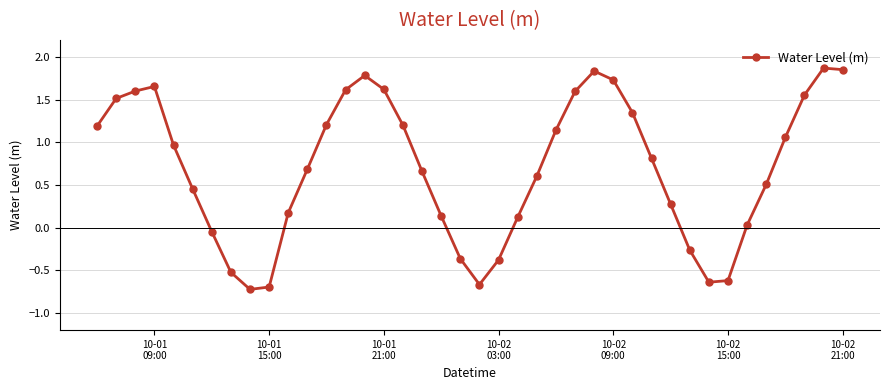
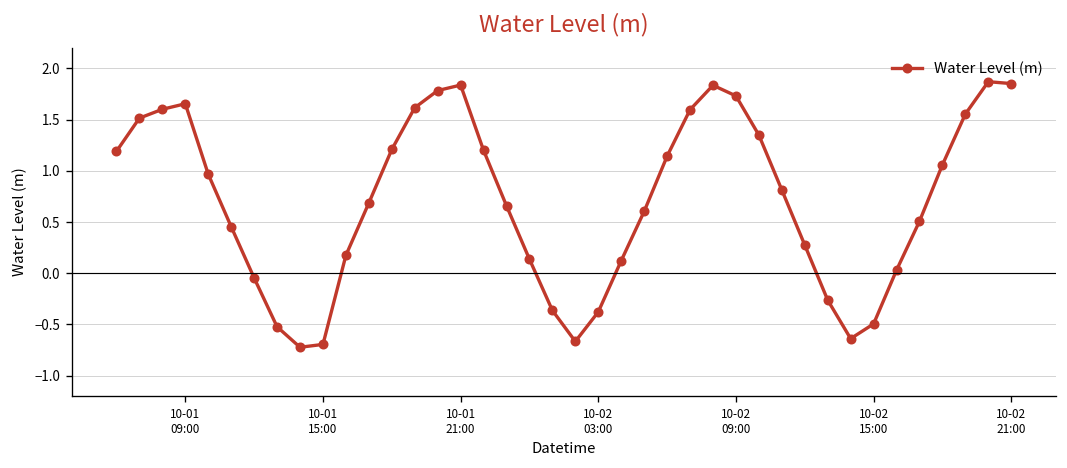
10-01 21:00: 1.6 -> 1.8
10-02 15:00: -0.6 -> -0.5
